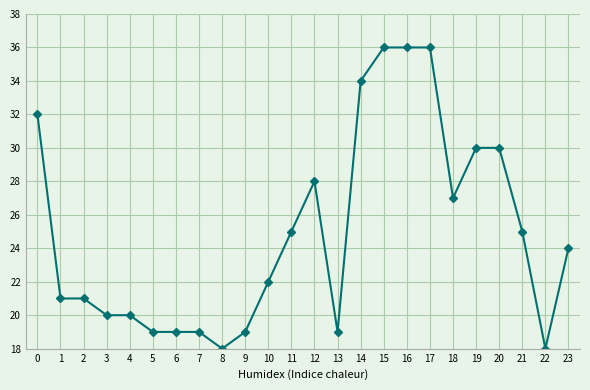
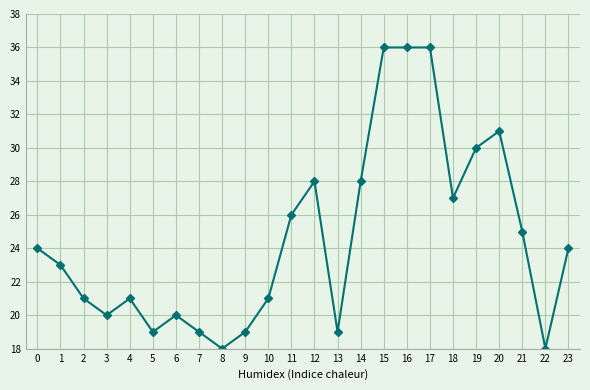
0: 32 -> 24
1: 21 -> 23
4: 20 -> 21
6: 19 -> 20
10: 22 -> 21
11: 25 -> 26
14: 34 -> 28
20: 30 -> 31
